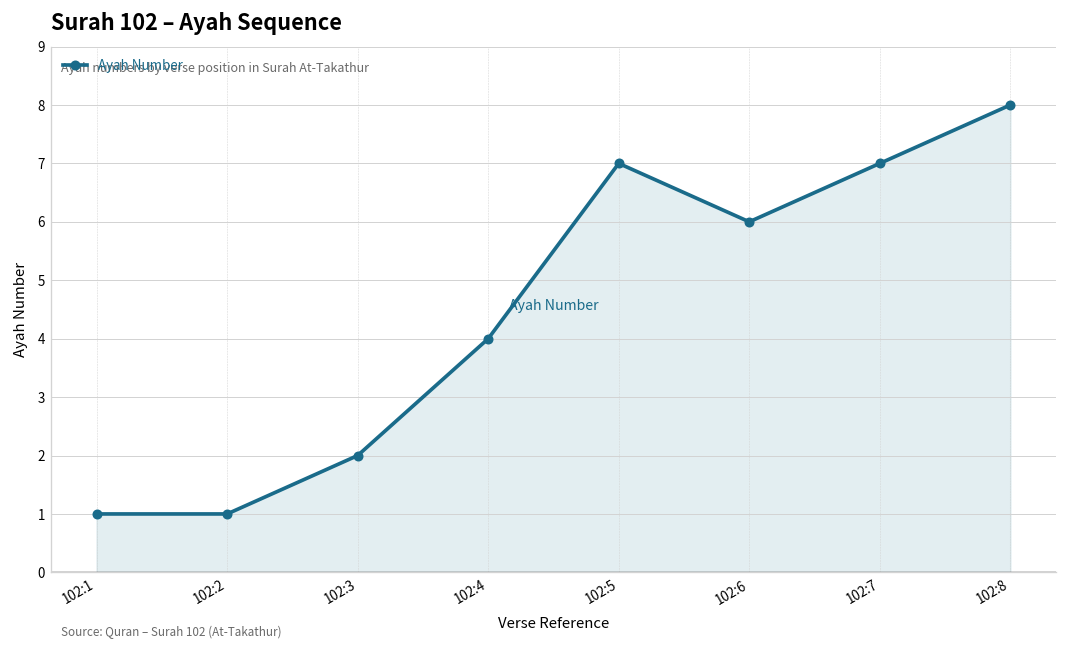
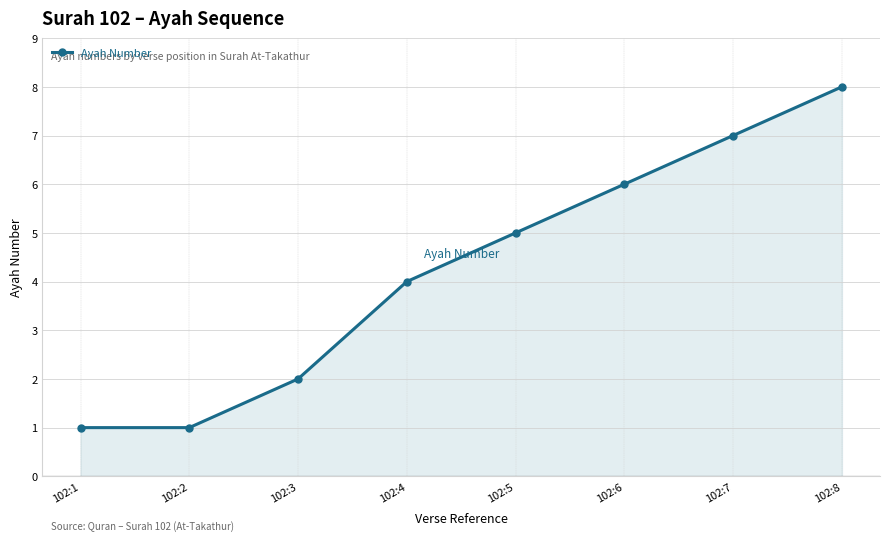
102:5: 7 -> 5
